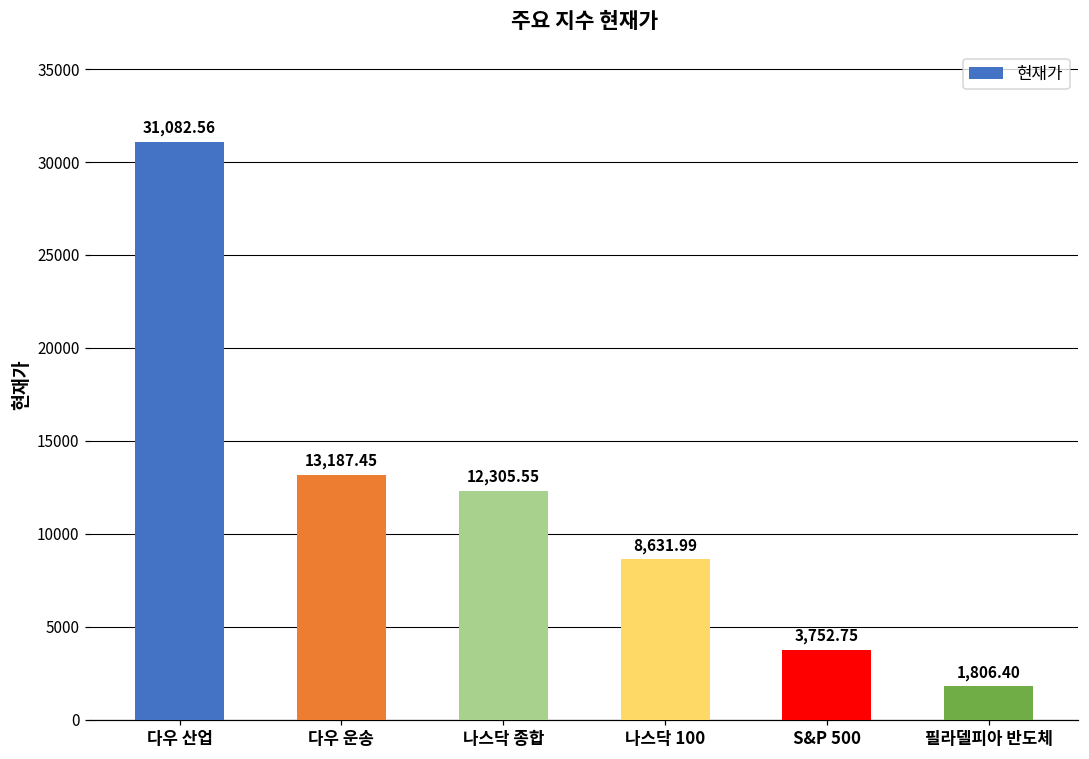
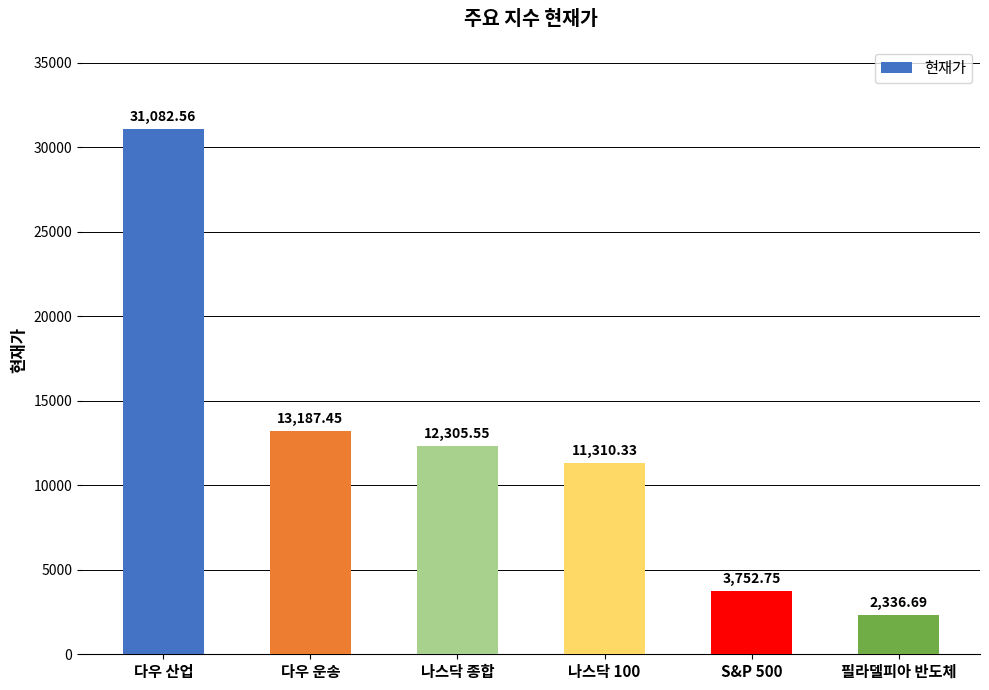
나스닥 100: 8,631.99 -> 11,310.33
필라델피아 반도체: 1,806.40 -> 2,336.69
